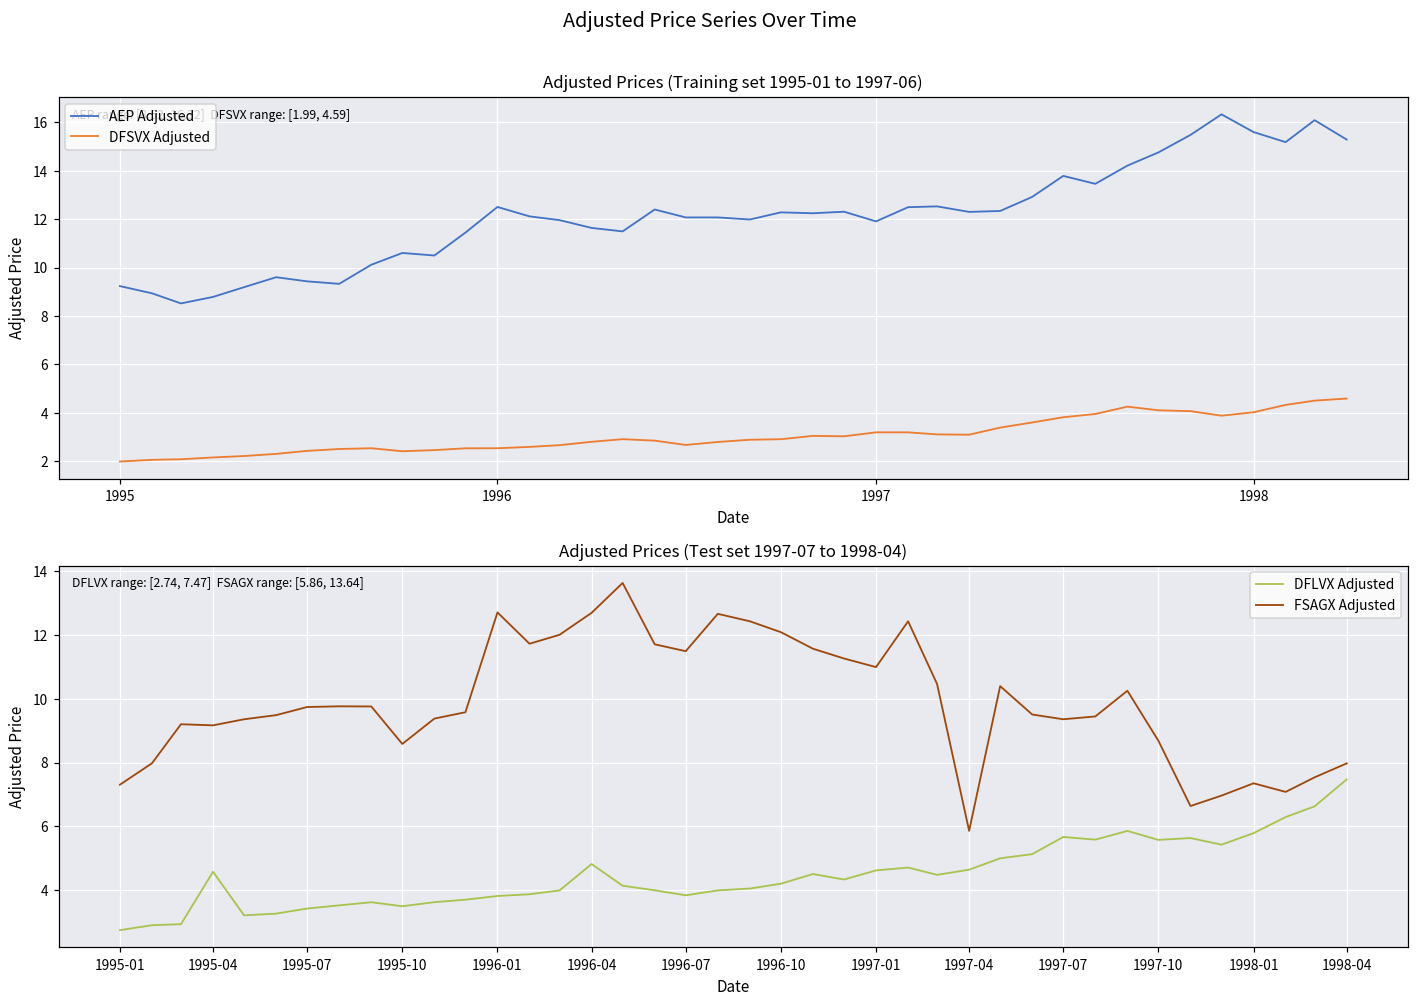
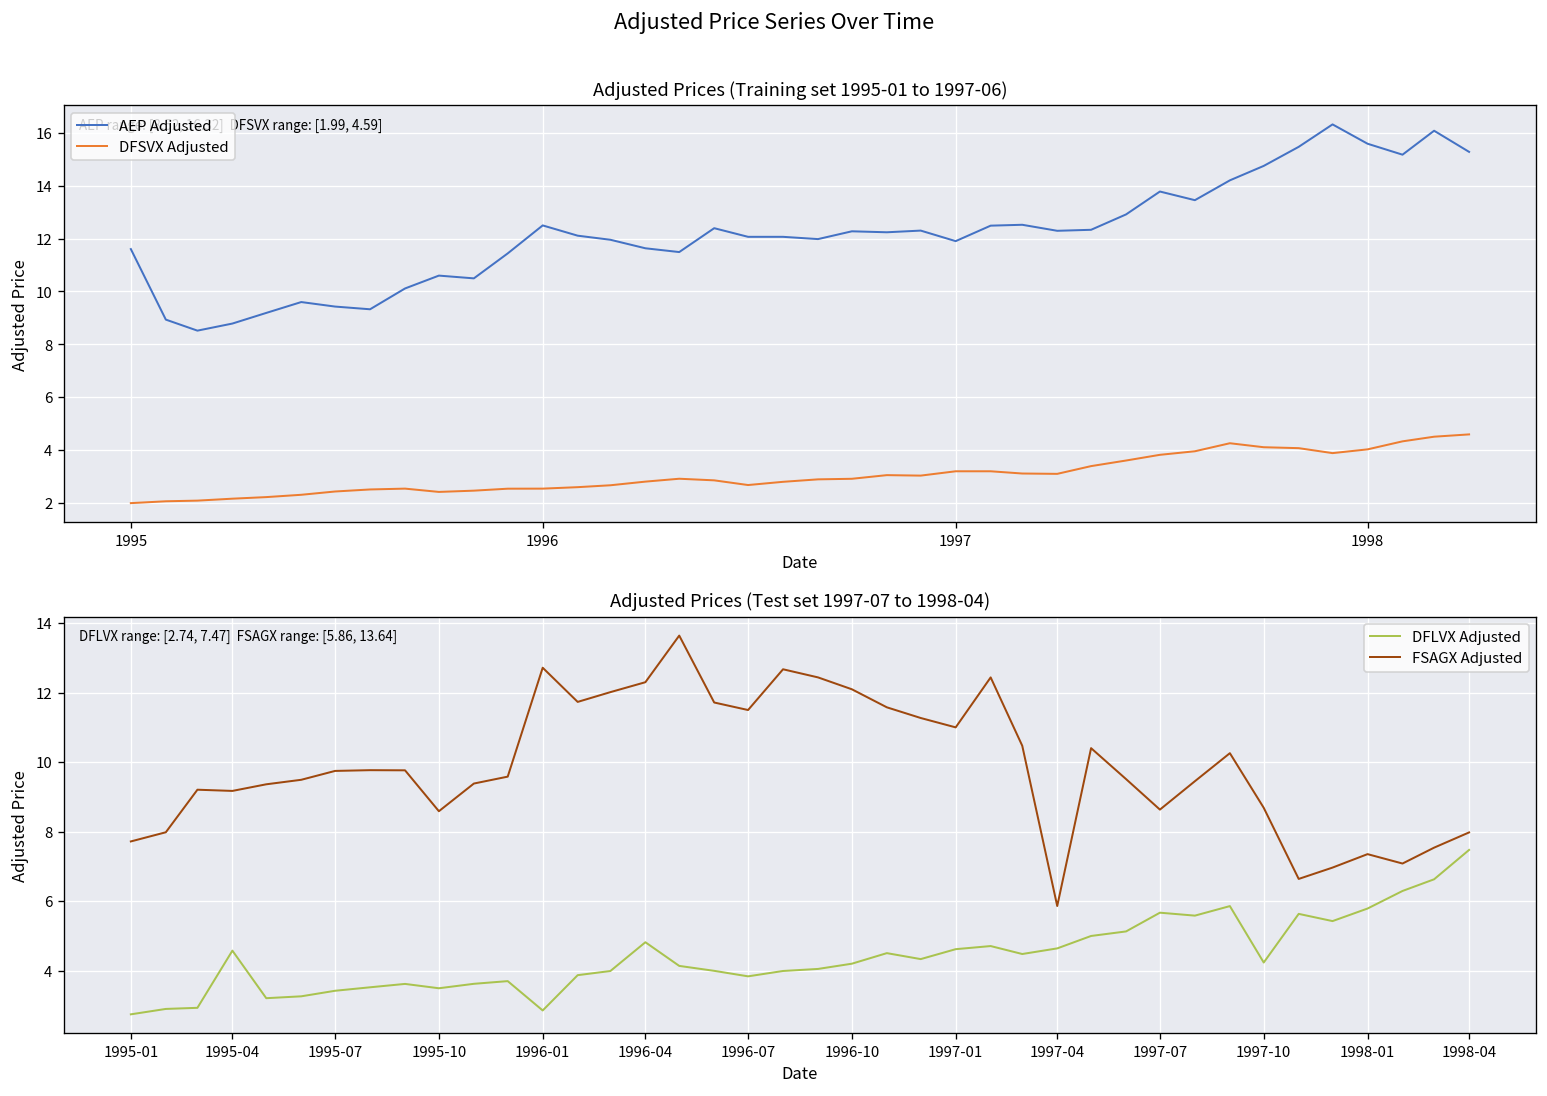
Adjusted Prices (Training set 1995-01 to 1997-06), AEP Adjusted, 1995: 9.2 -> 11.6
Adjusted Prices (Test set 1997-07 to 1998-04), FSAGX Adjusted, 1995-01: 7.3 -> 7.7
Adjusted Prices (Test set 1997-07 to 1998-04), DFLVX Adjusted, 1996-01: 3.8 -> 2.9
Adjusted Prices (Test set 1997-07 to 1998-04), FSAGX Adjusted, 1996-04: 12.7 -> 12.3
Adjusted Prices (Test set 1997-07 to 1998-04), FSAGX Adjusted, 1997-07: 9.4 -> 8.6
Adjusted Prices (Test set 1997-07 to 1998-04), DFLVX Adjusted, 1997-10: 5.6 -> 4.2
